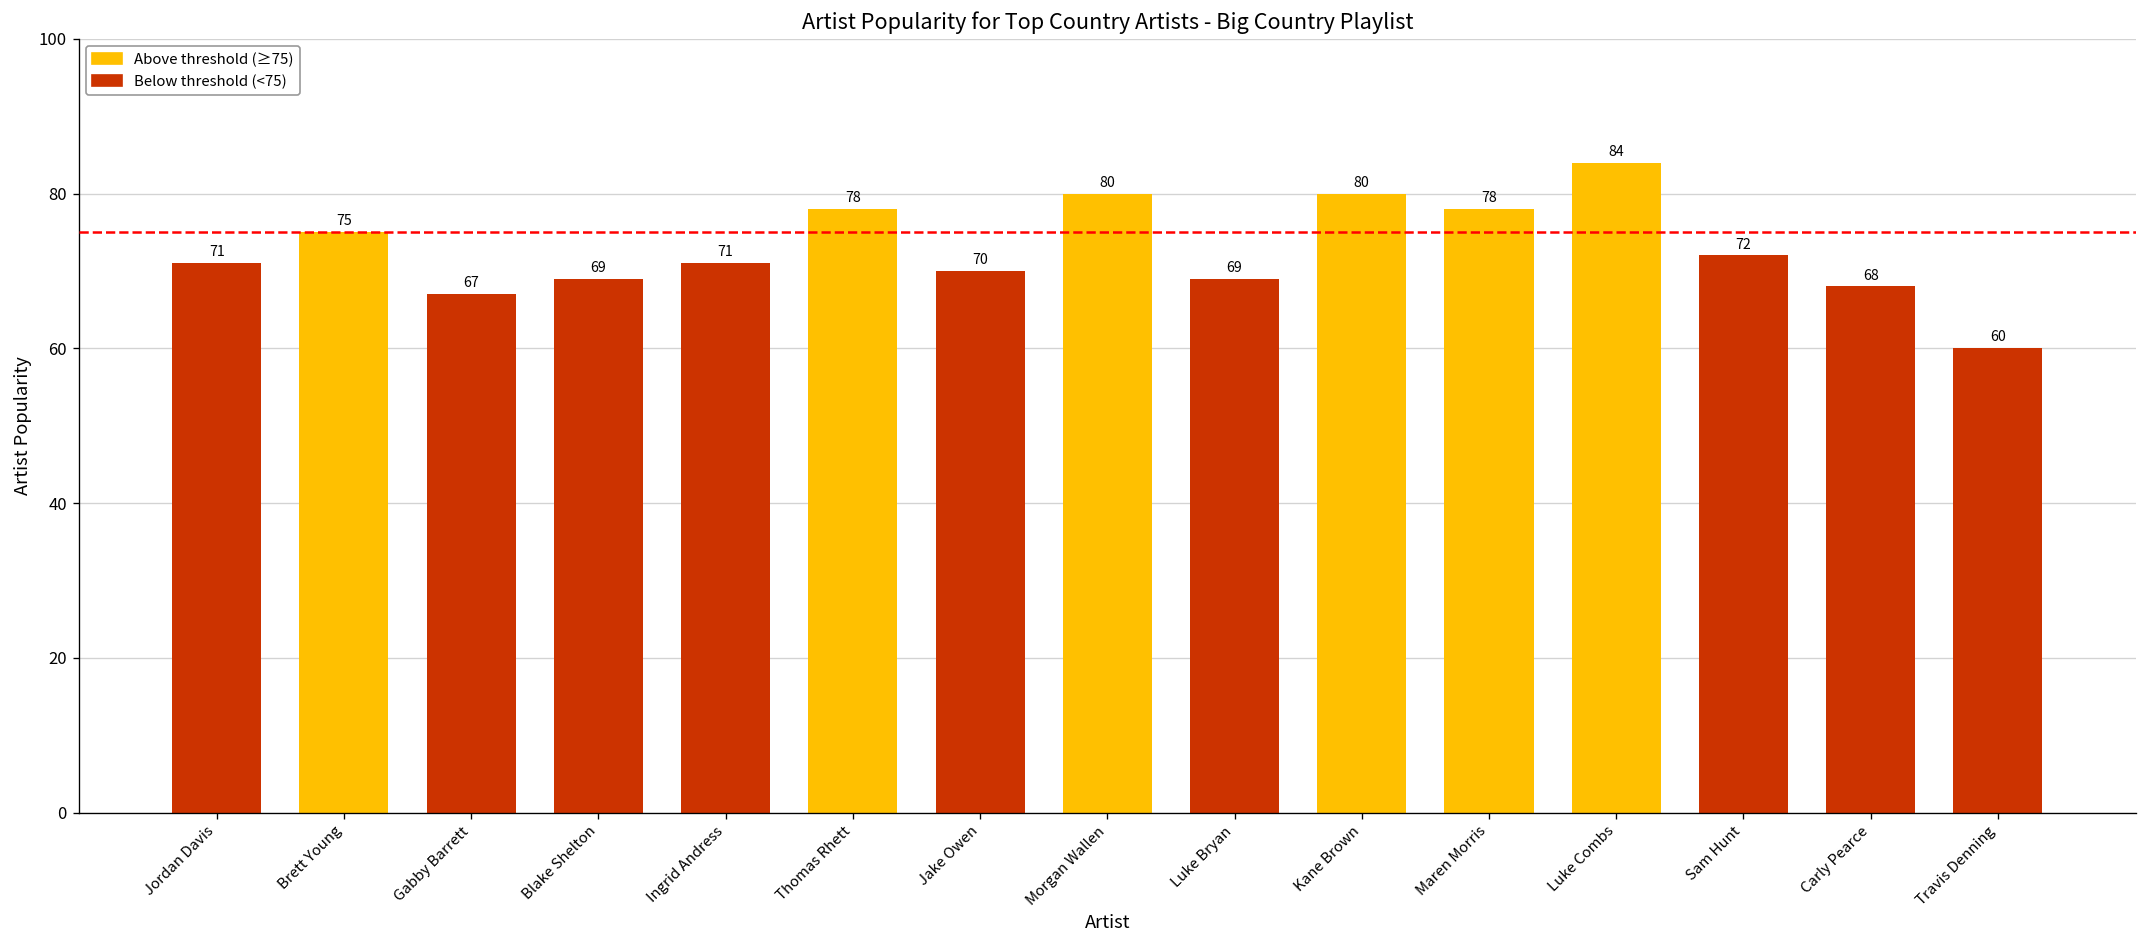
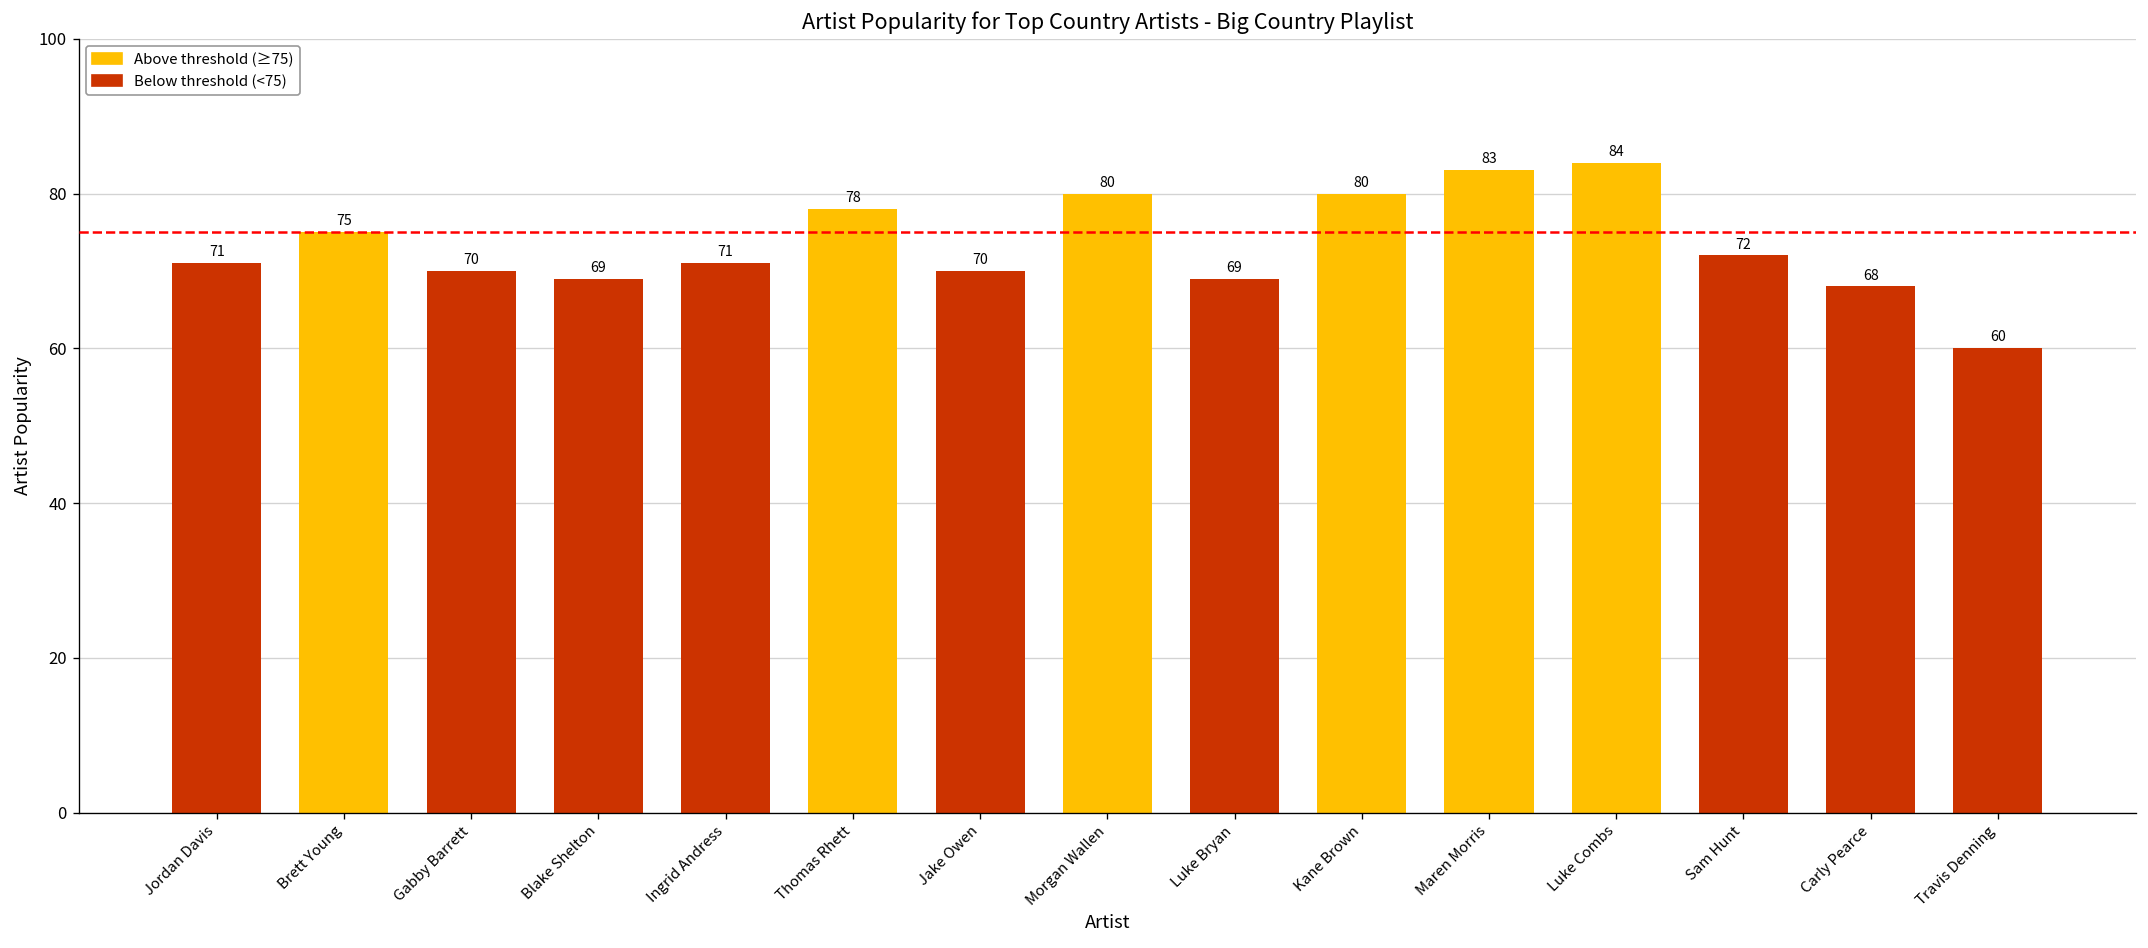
Gabby Barrett: 67 -> 70
Maren Morris: 78 -> 83
